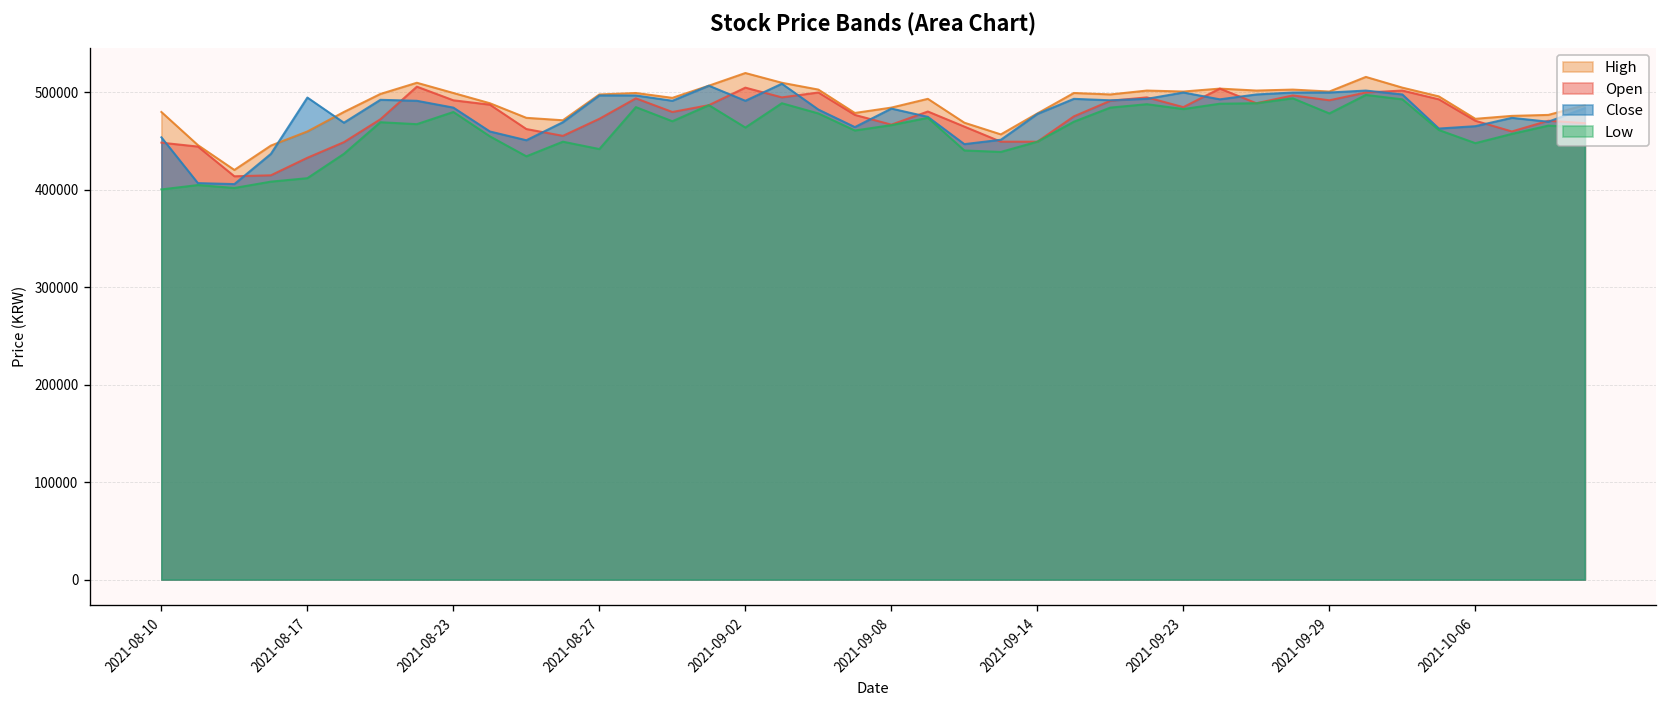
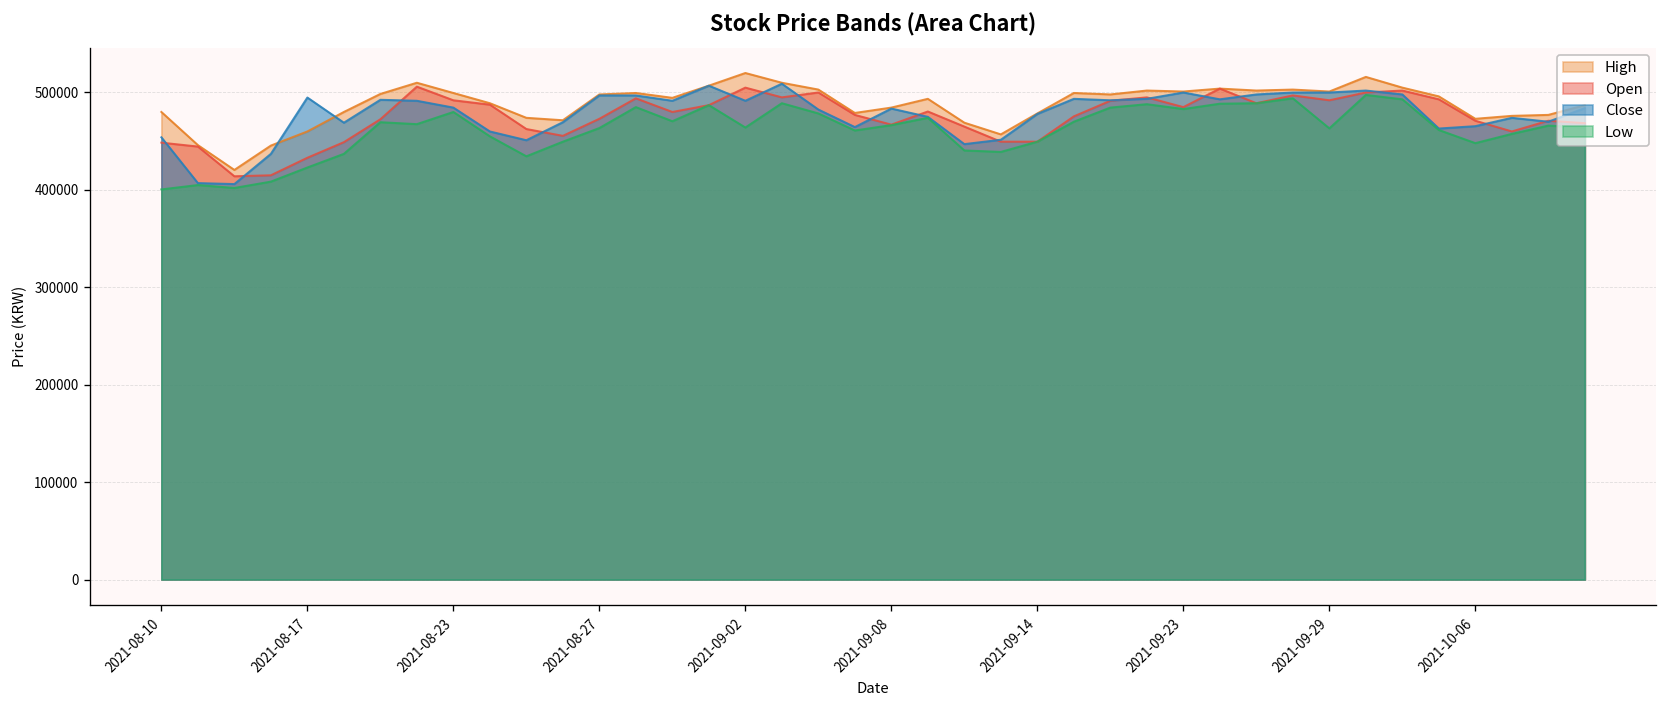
Low, 2021-08-17: 410000 -> 420000
Low, 2021-08-27: 440000 -> 460000
Low, 2021-09-29: 480000 -> 460000
